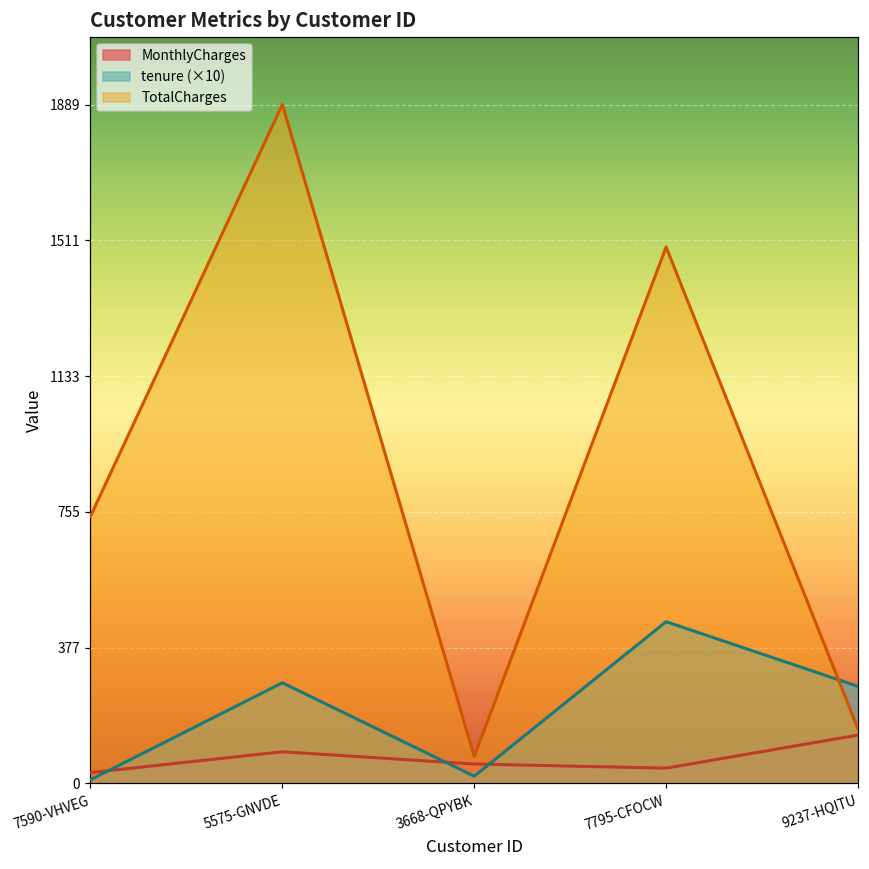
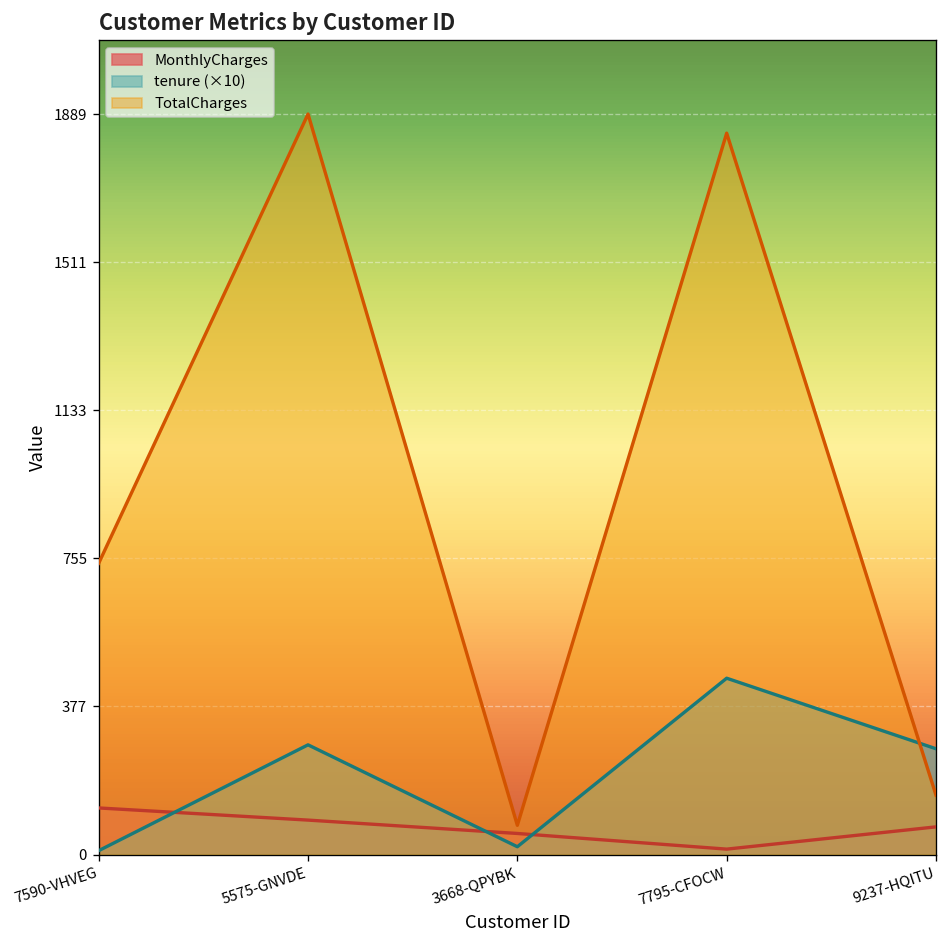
MonthlyCharges, 7590-VHVEG: 30 -> 120
MonthlyCharges, 7795-CFOCW: 40 -> 10
TotalCharges, 7795-CFOCW: 1490 -> 1840
MonthlyCharges, 9237-HQITU: 130 -> 70
